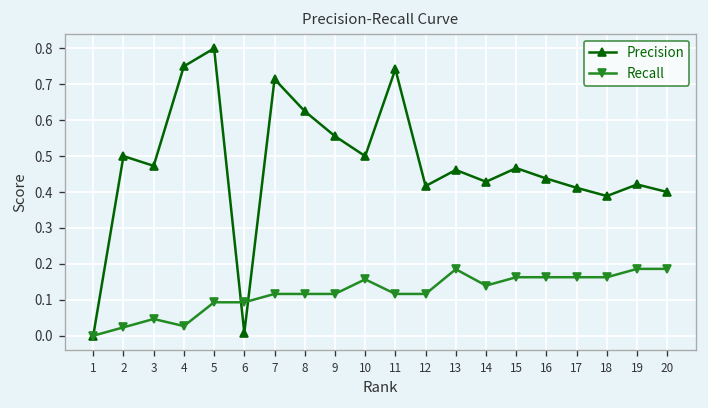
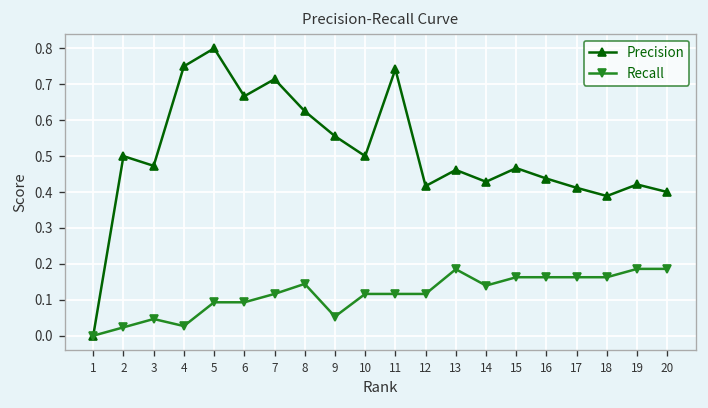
Precision, 6: 0.01 -> 0.67
Recall, 8: 0.12 -> 0.14
Recall, 9: 0.12 -> 0.05
Recall, 10: 0.16 -> 0.12
